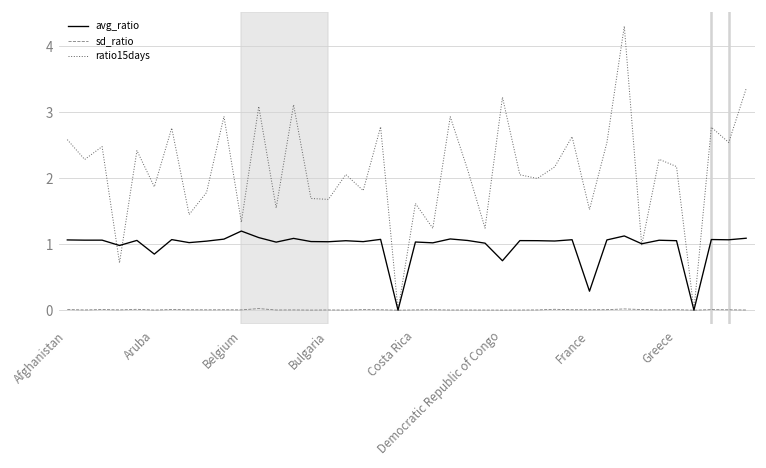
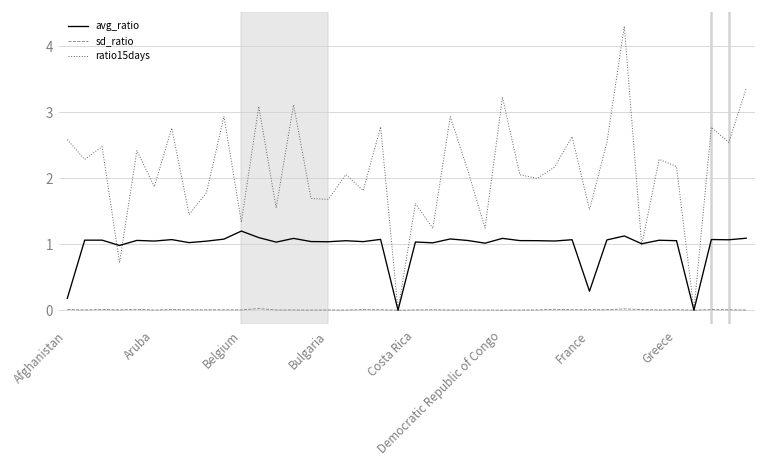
avg_ratio, Afghanistan: 1.1 -> 0.2
avg_ratio, Aruba: 0.8 -> 1.0
avg_ratio, Democratic Republic of Congo: 0.7 -> 1.1
